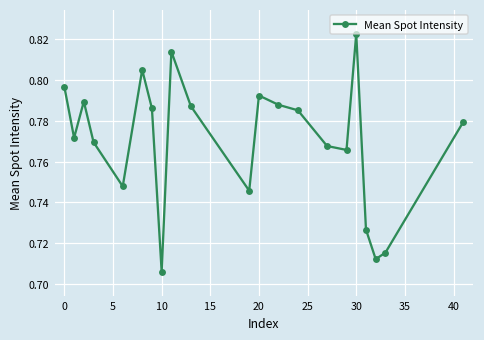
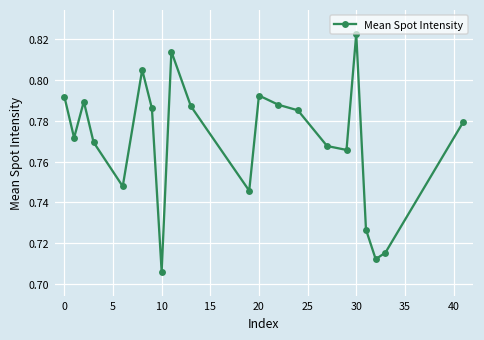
0: 0.797 -> 0.792
